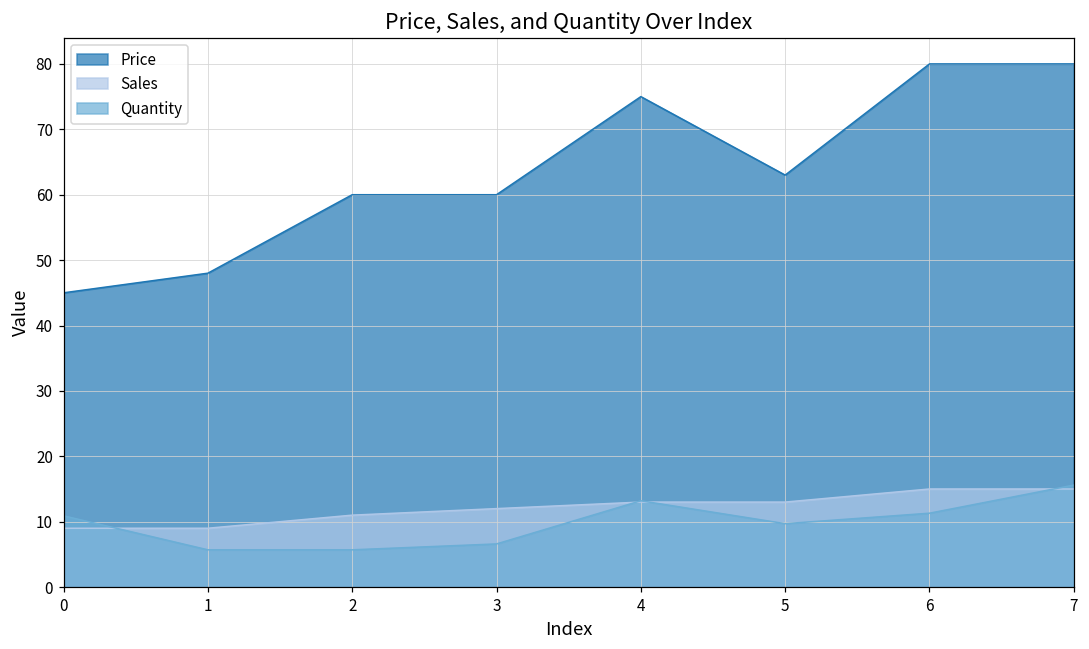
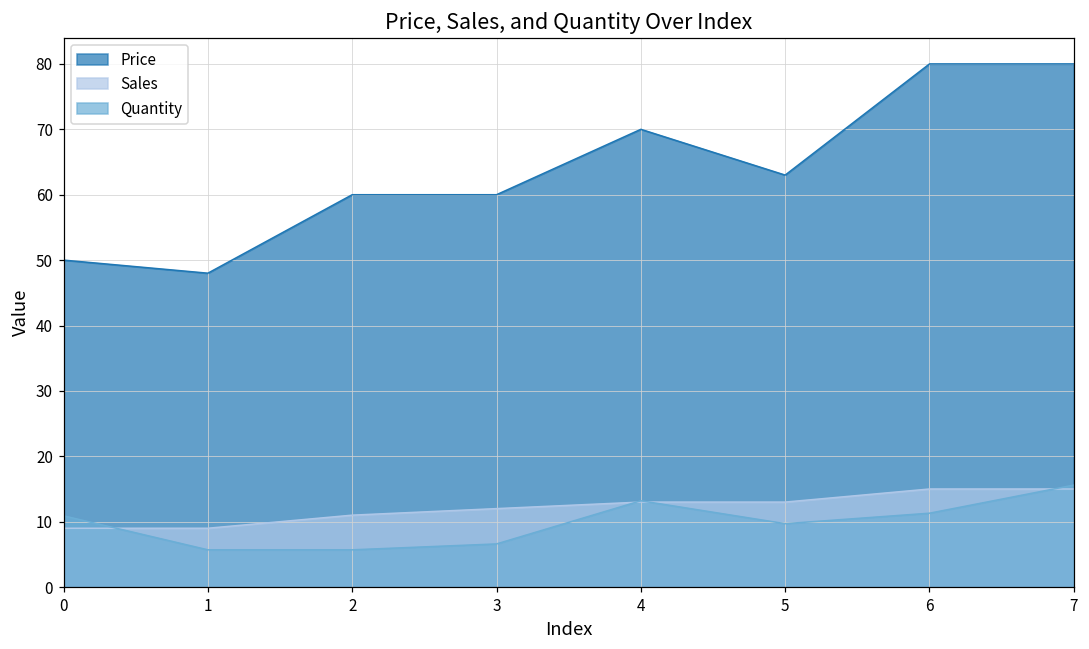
Price, 0: 45 -> 50
Price, 4: 75 -> 70
